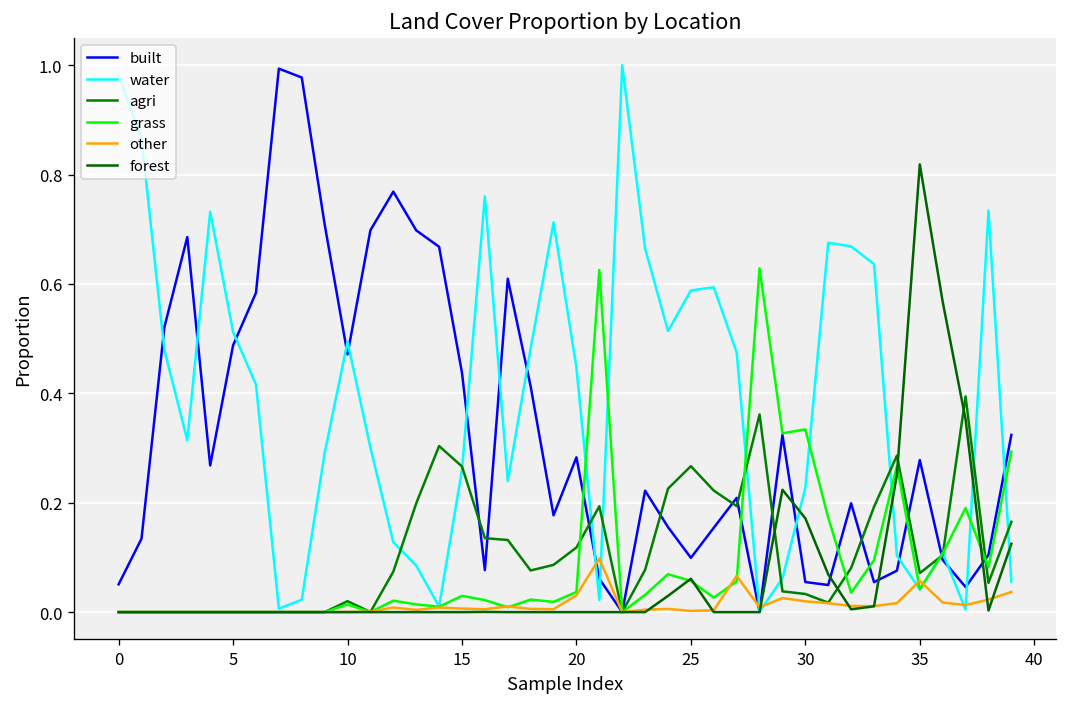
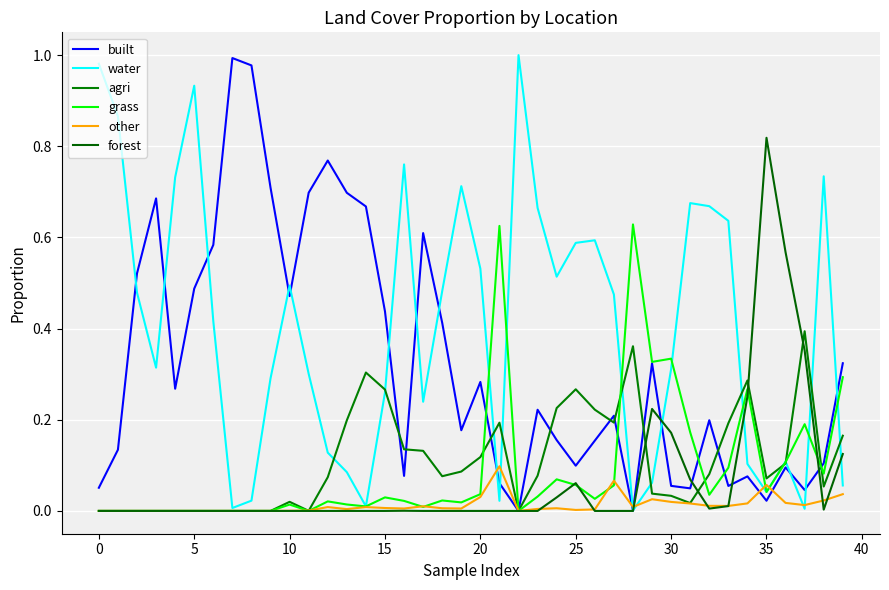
water, 5: 0.51 -> 0.93
water, 20: 0.45 -> 0.53
water, 30: 0.23 -> 0.31
built, 35: 0.28 -> 0.02
